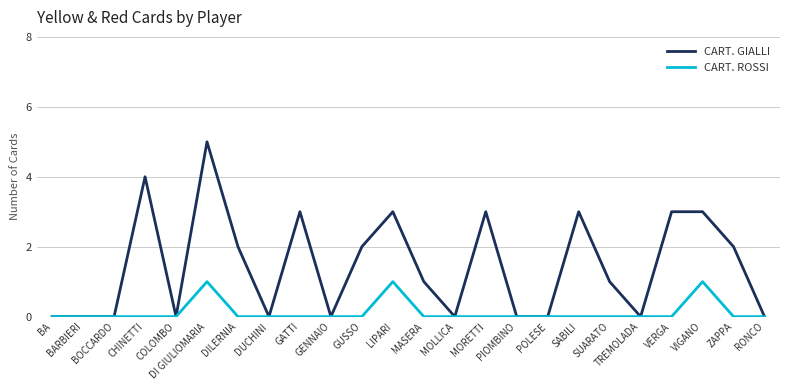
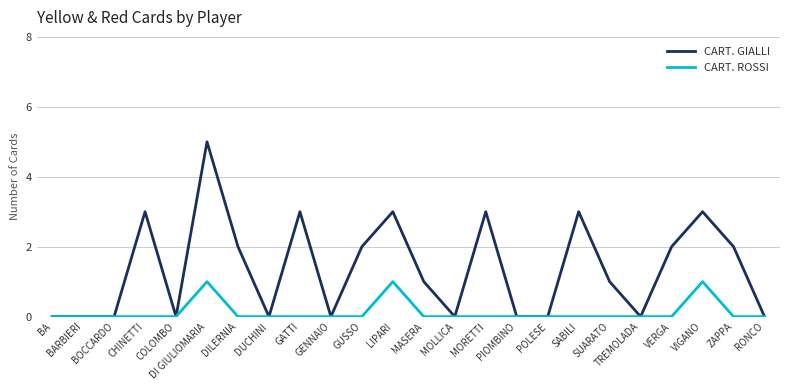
CART. GIALLI, CHINETTI: 4 -> 3
CART. GIALLI, VERGA: 3 -> 2
